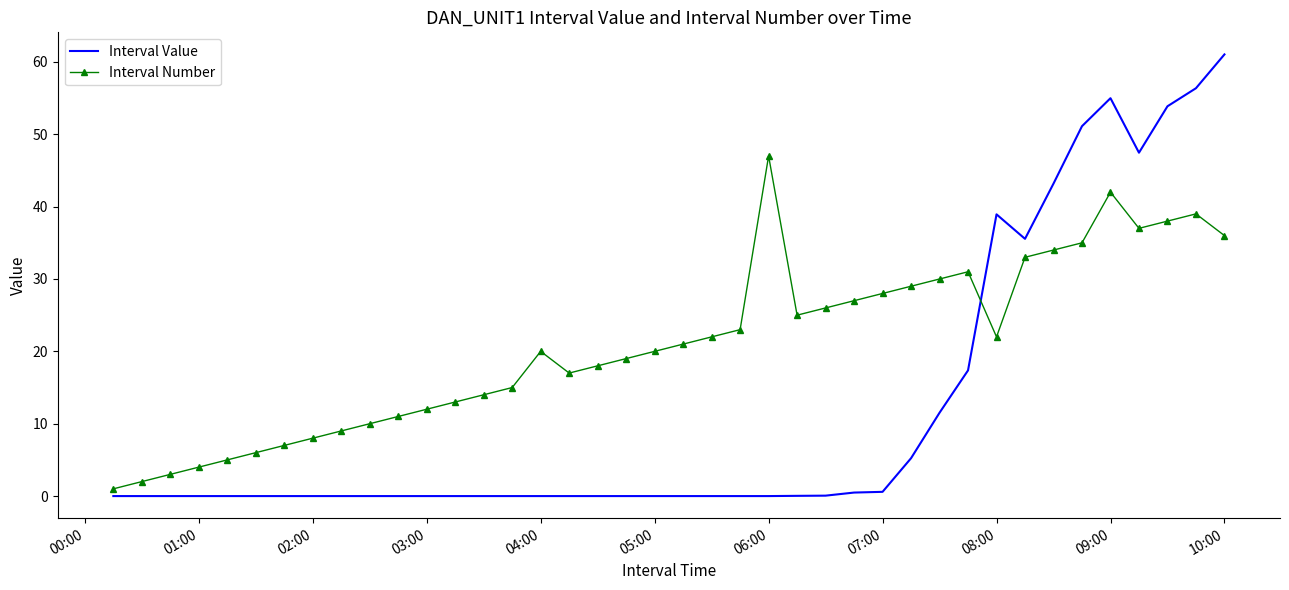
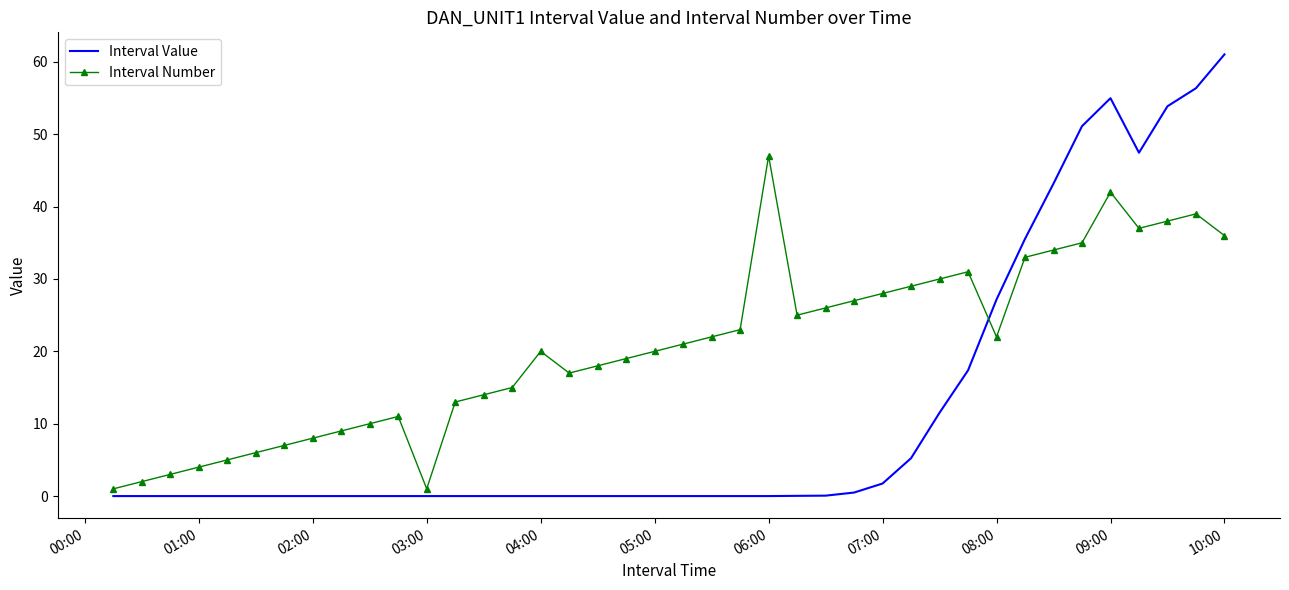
Interval Number, 03:00: 12 -> 1
Interval Value, 07:00: 1 -> 2
Interval Value, 08:00: 39 -> 27
